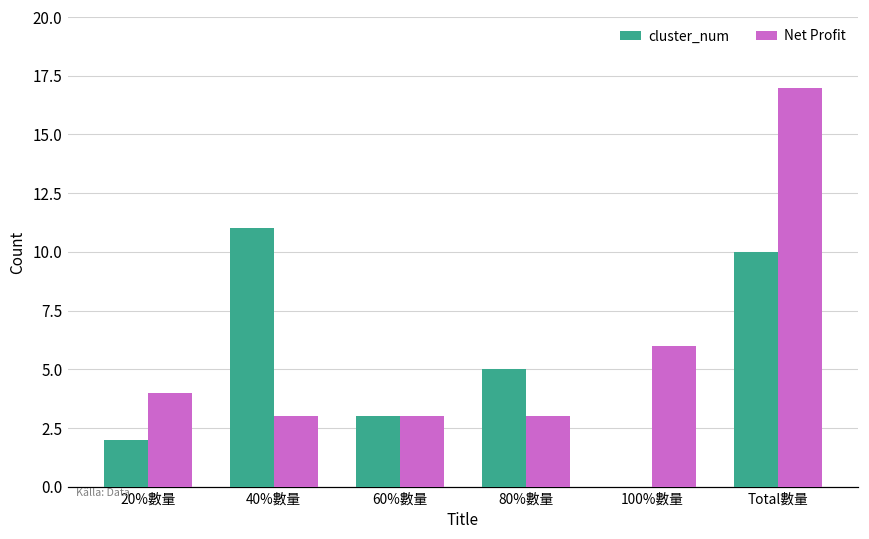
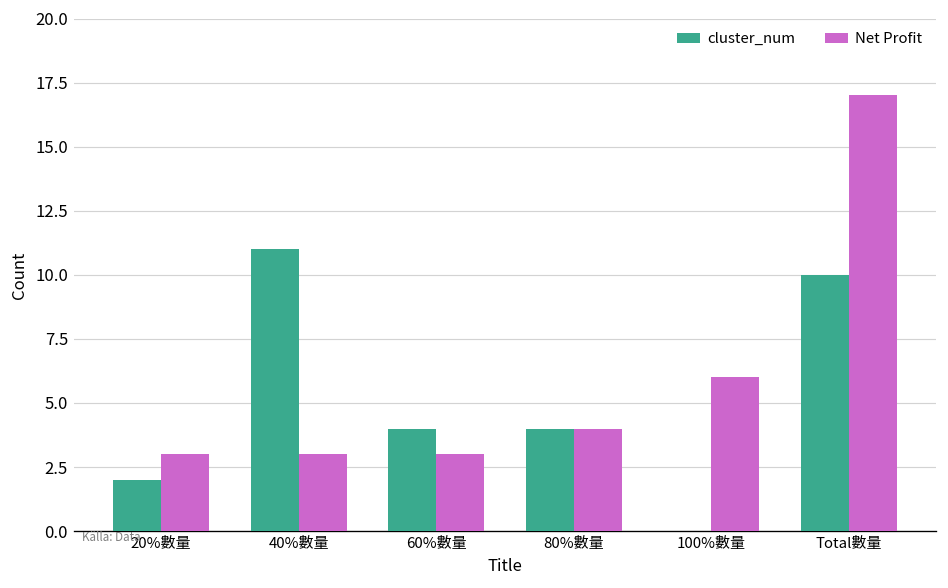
Net Profit, 20%數量: 4 -> 3
cluster_num, 60%數量: 3 -> 4
cluster_num, 80%數量: 5 -> 4
Net Profit, 80%數量: 3 -> 4
